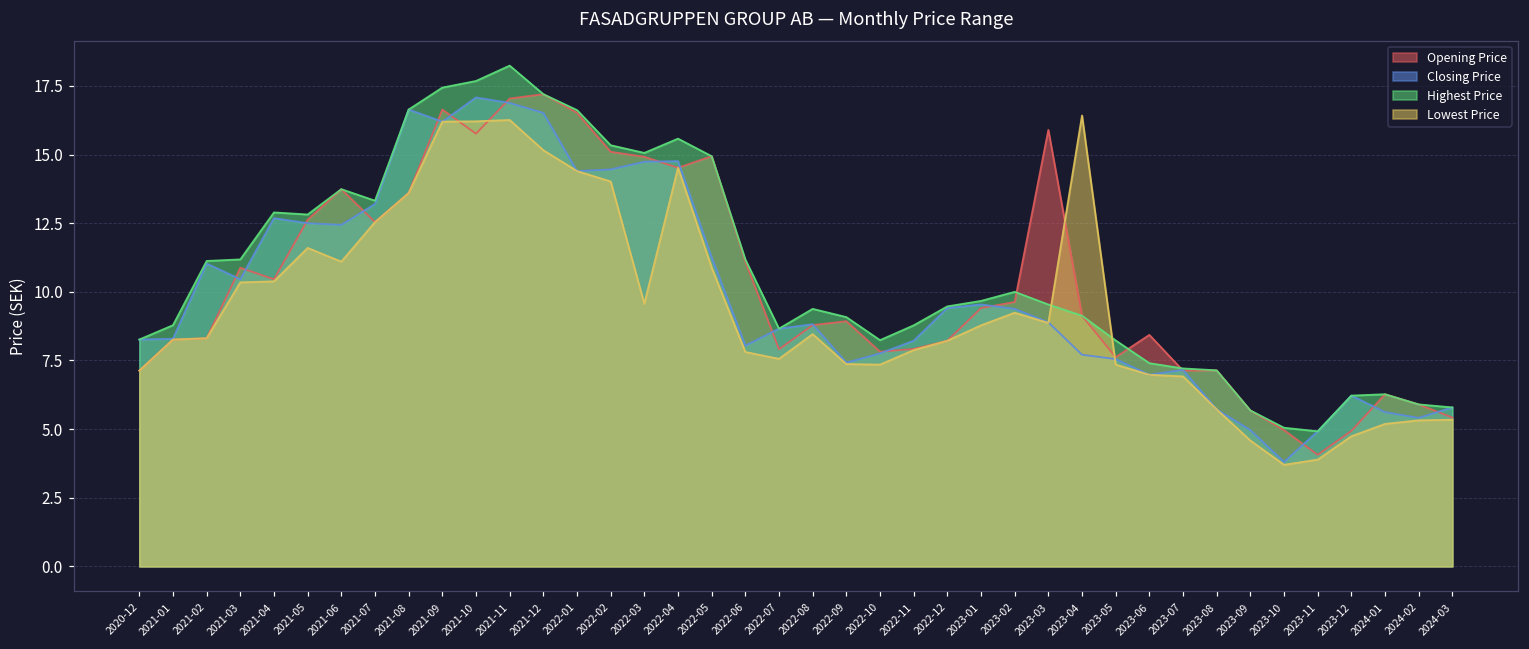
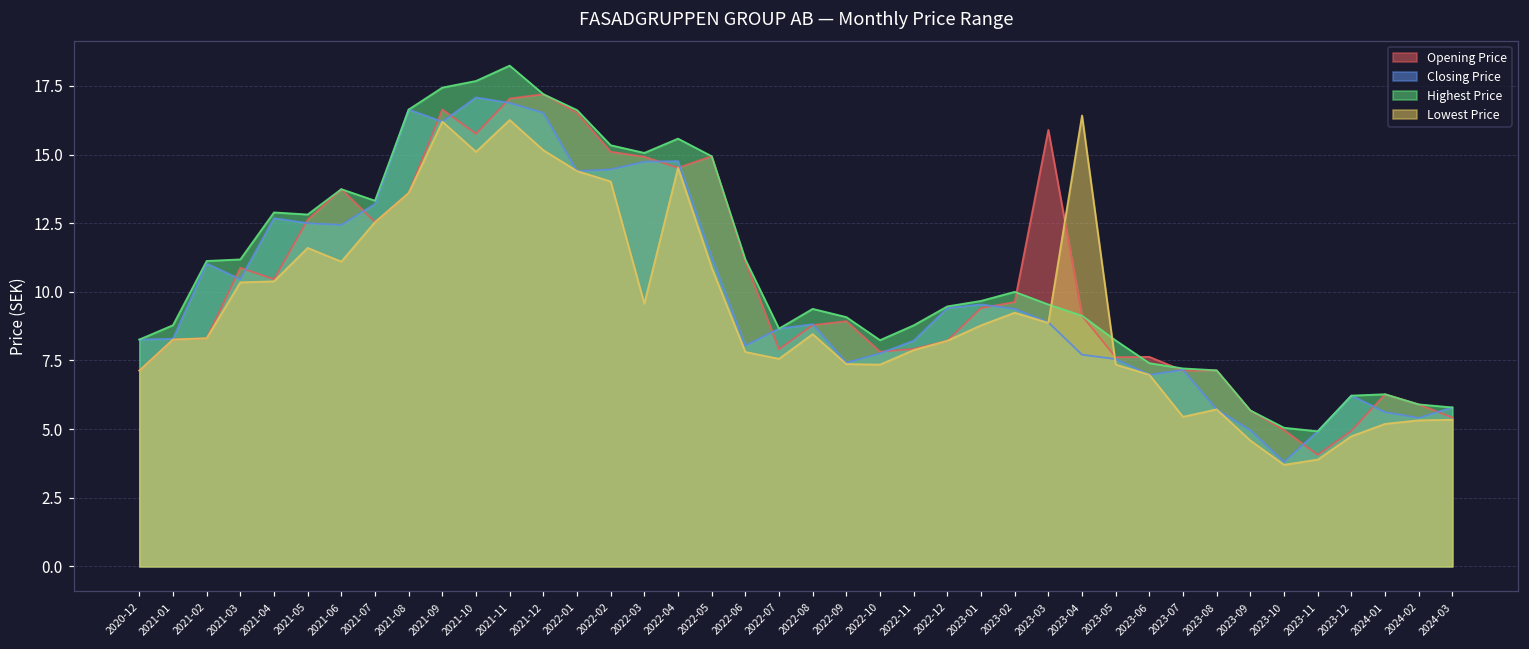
Lowest Price, 2021-10: 16.2 -> 15.1
Opening Price, 2023-06: 8.4 -> 7.6
Lowest Price, 2023-07: 6.9 -> 5.4
